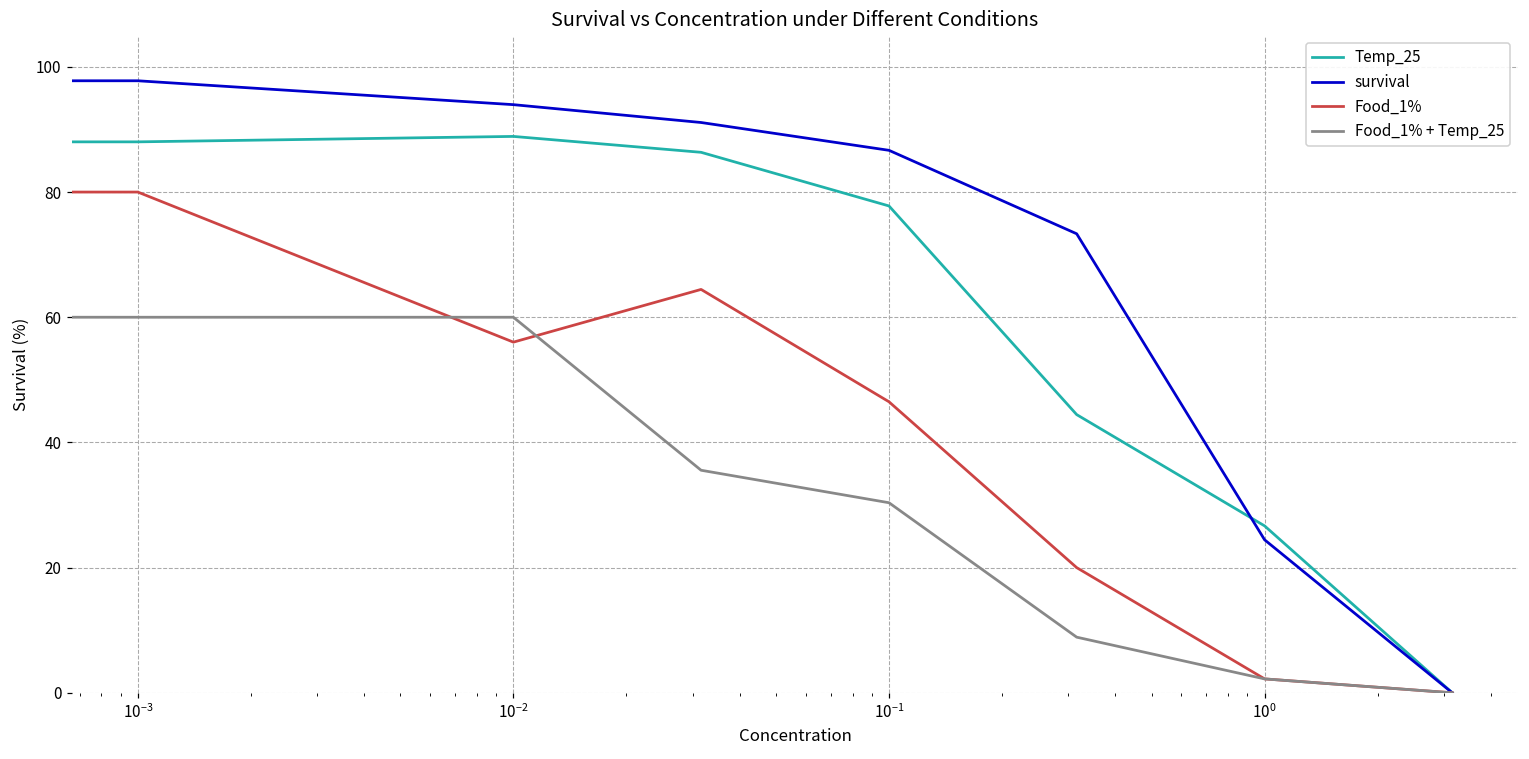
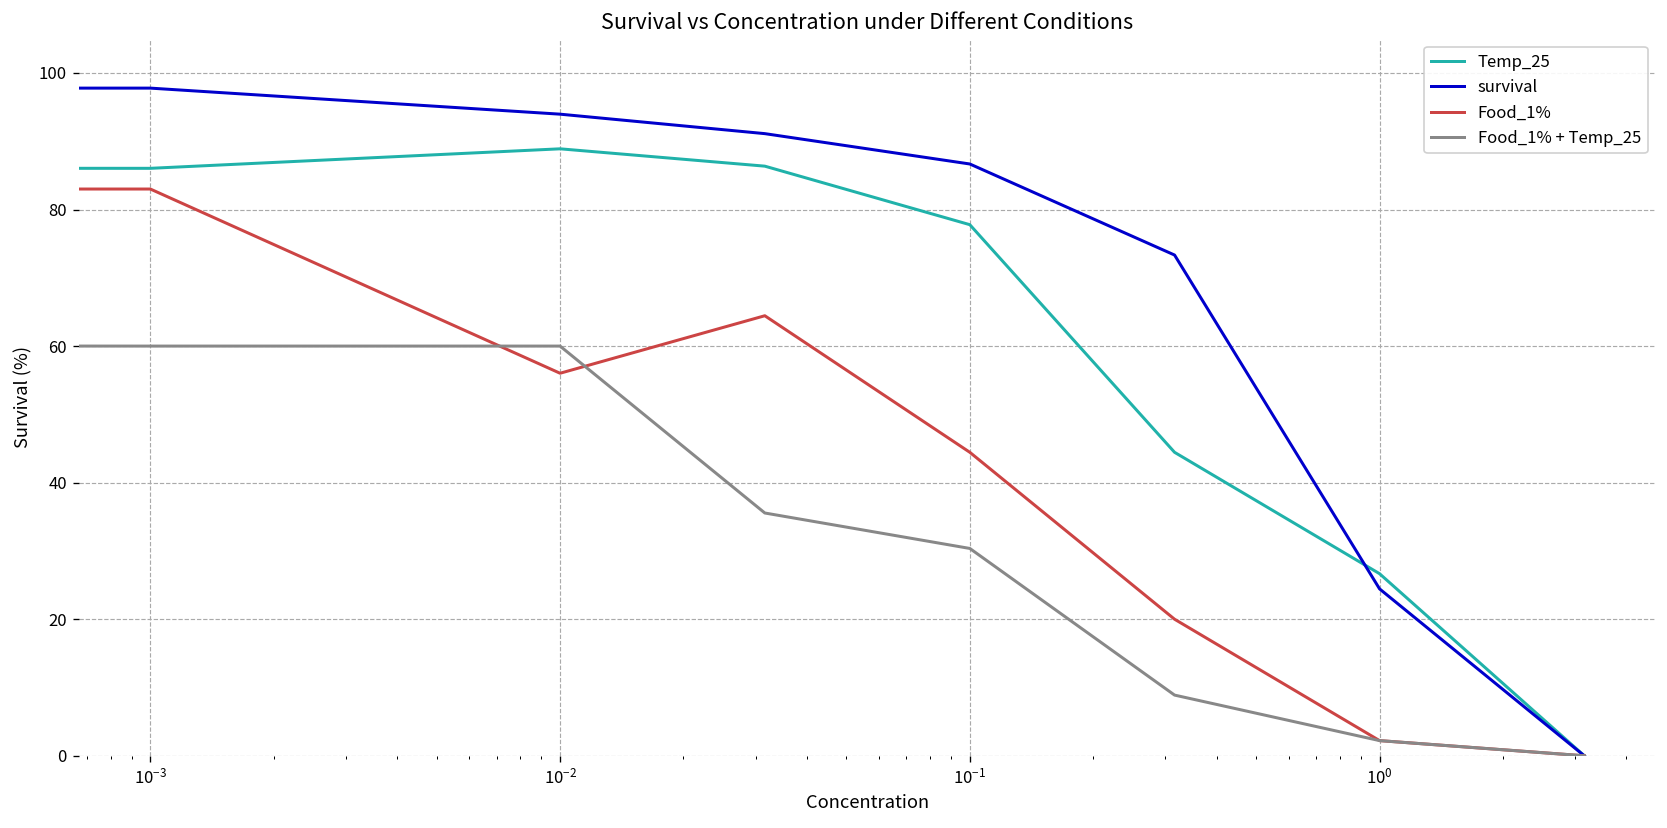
Temp_25, 10^-3: 88 -> 86
Food_1%, 10^-3: 80 -> 83
Food_1%, 10^-1: 46 -> 44
